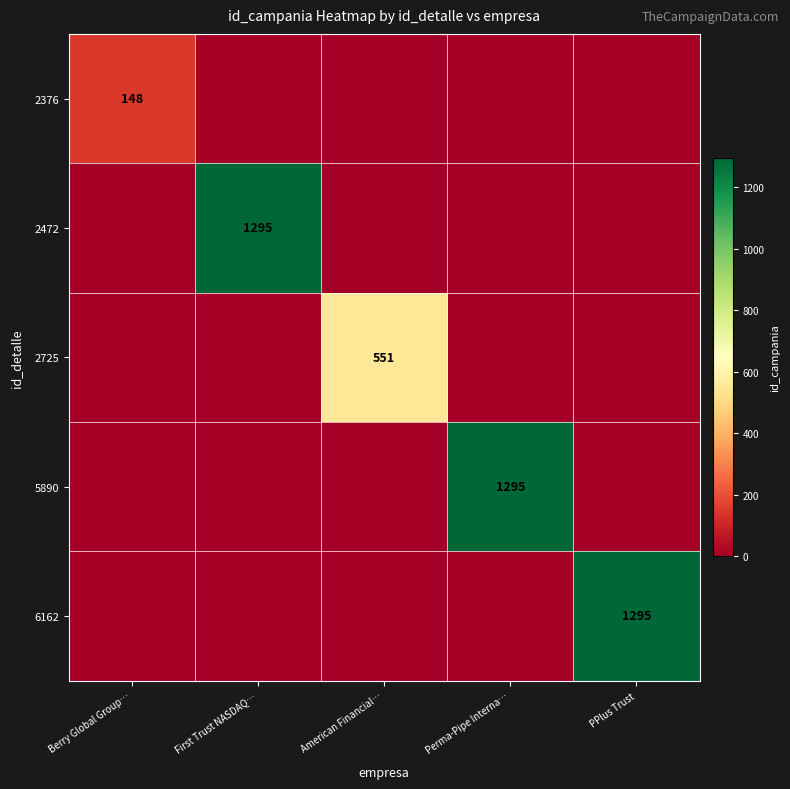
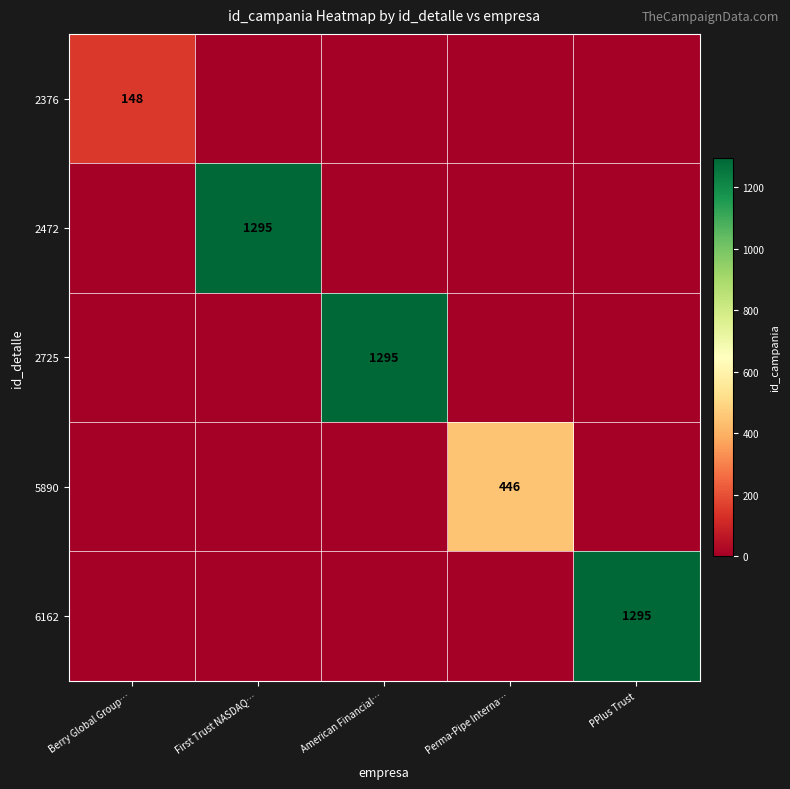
2725, American Financial…: 551 -> 1295
5890, Perma-Pipe Interna…: 1295 -> 446
